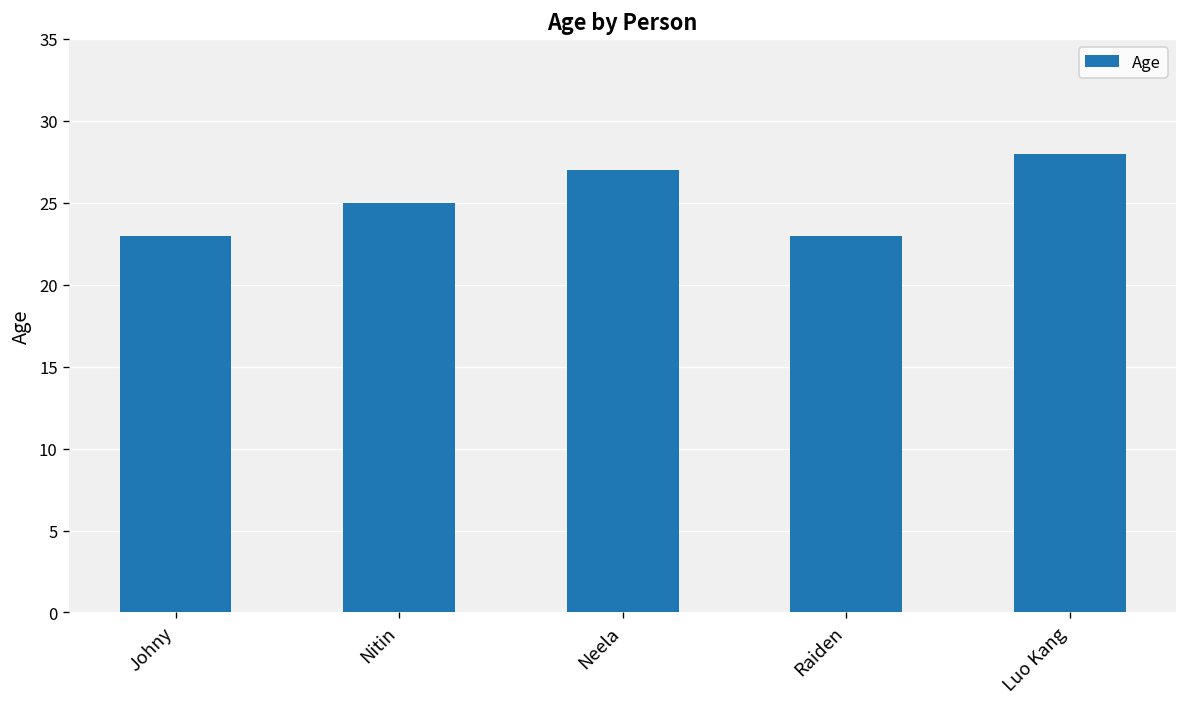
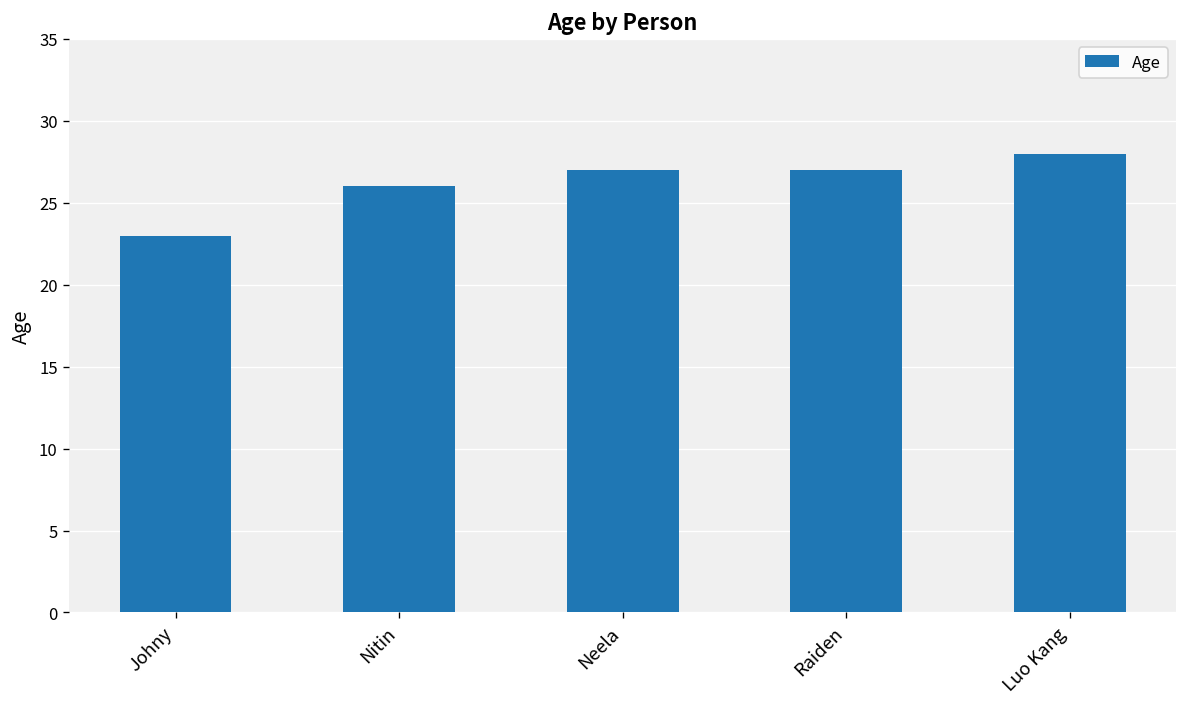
Nitin: 25 -> 26
Raiden: 23 -> 27
